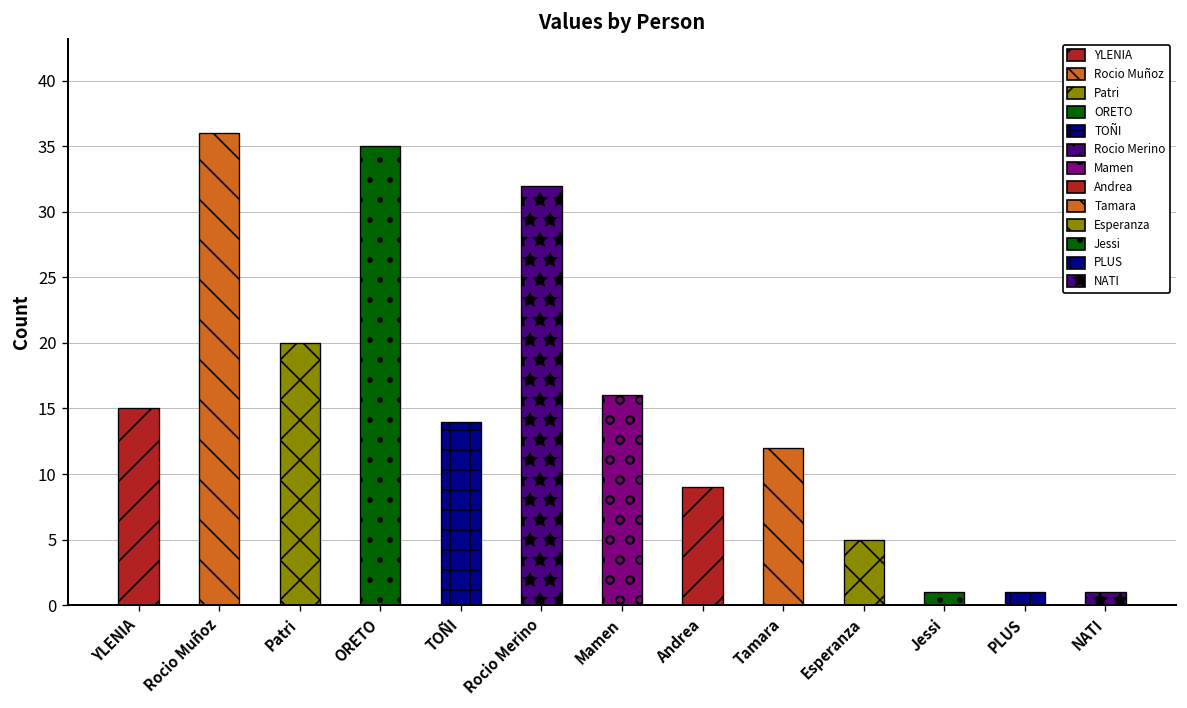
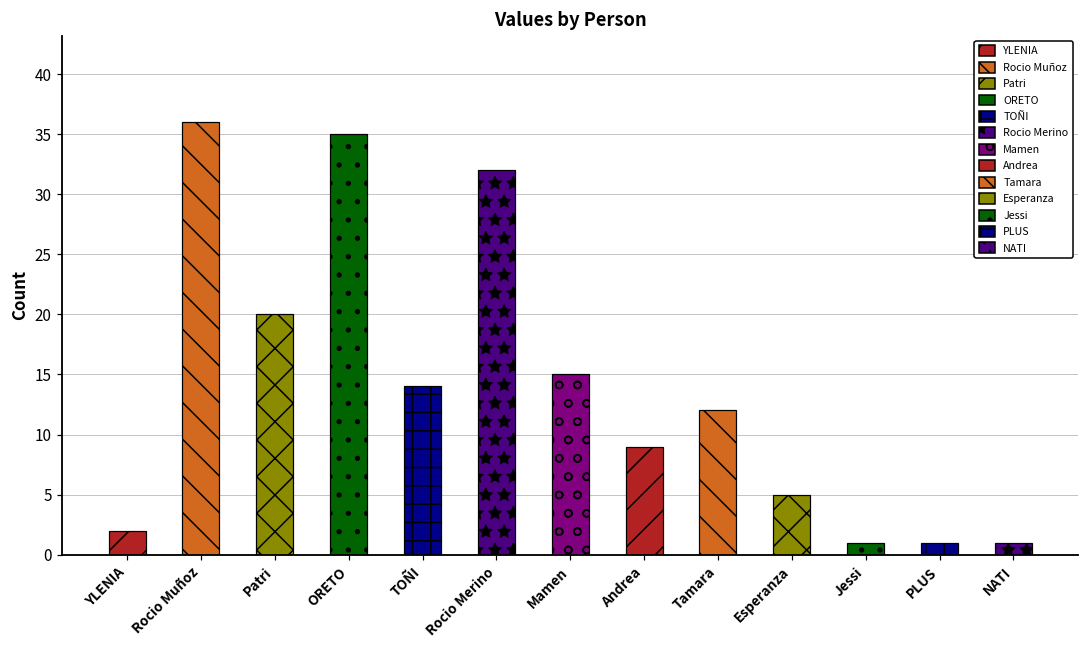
YLENIA: 15 -> 2
Mamen: 16 -> 15
